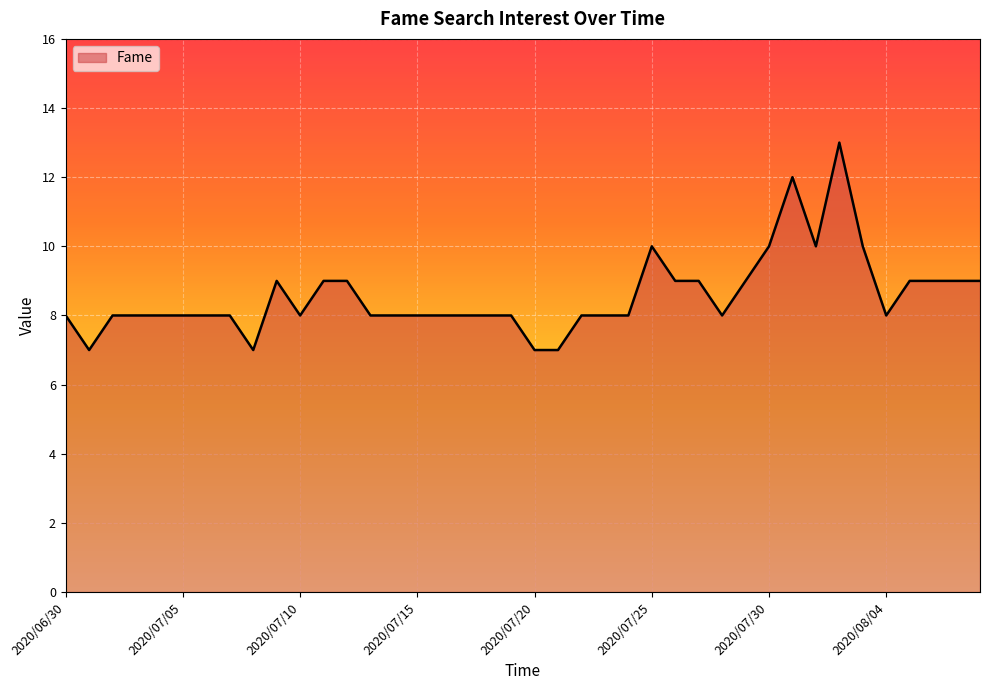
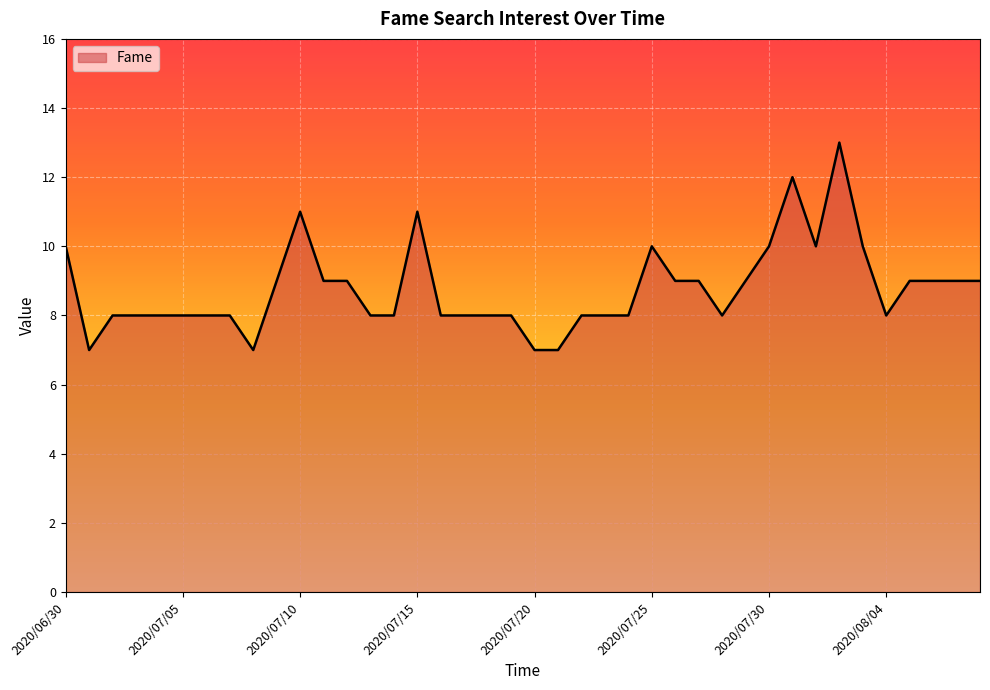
2020/06/30: 8 -> 10
2020/07/10: 8 -> 11
2020/07/15: 8 -> 11
